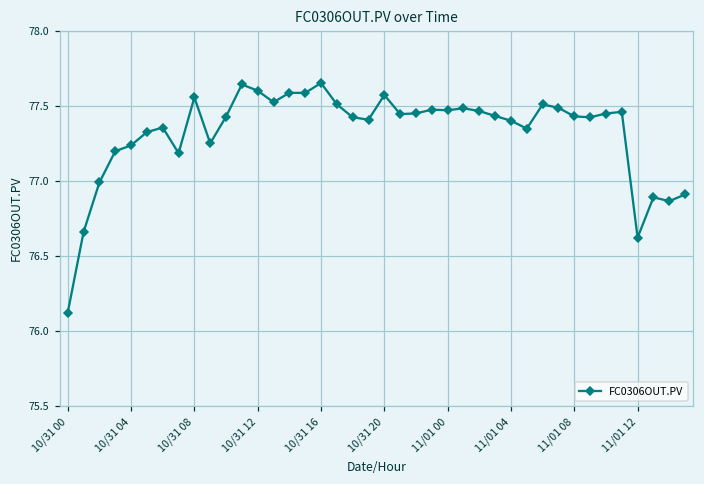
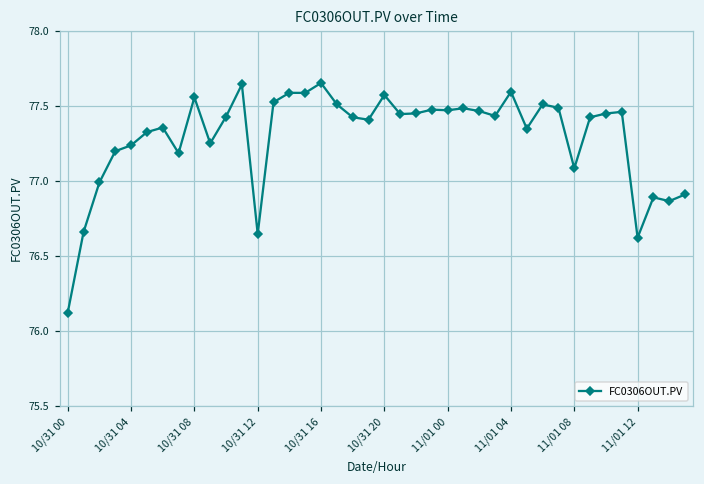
10/31 12: 77.60 -> 76.65
11/01 04: 77.40 -> 77.60
11/01 08: 77.43 -> 77.09
